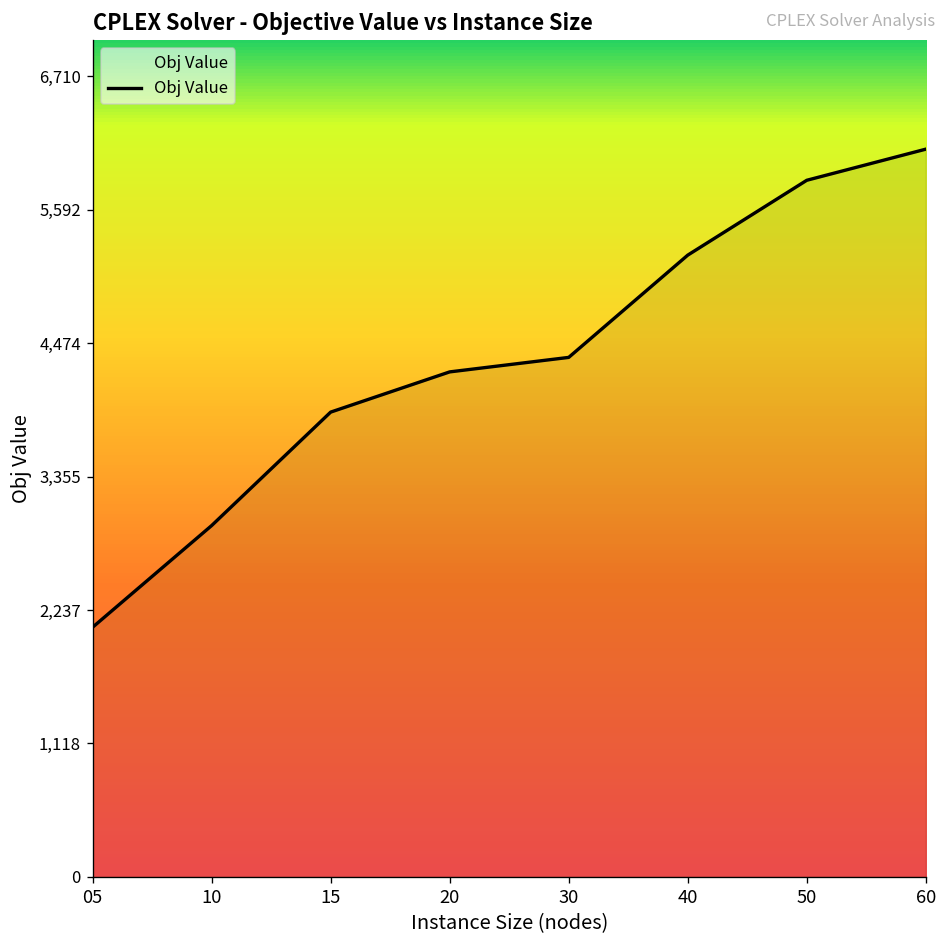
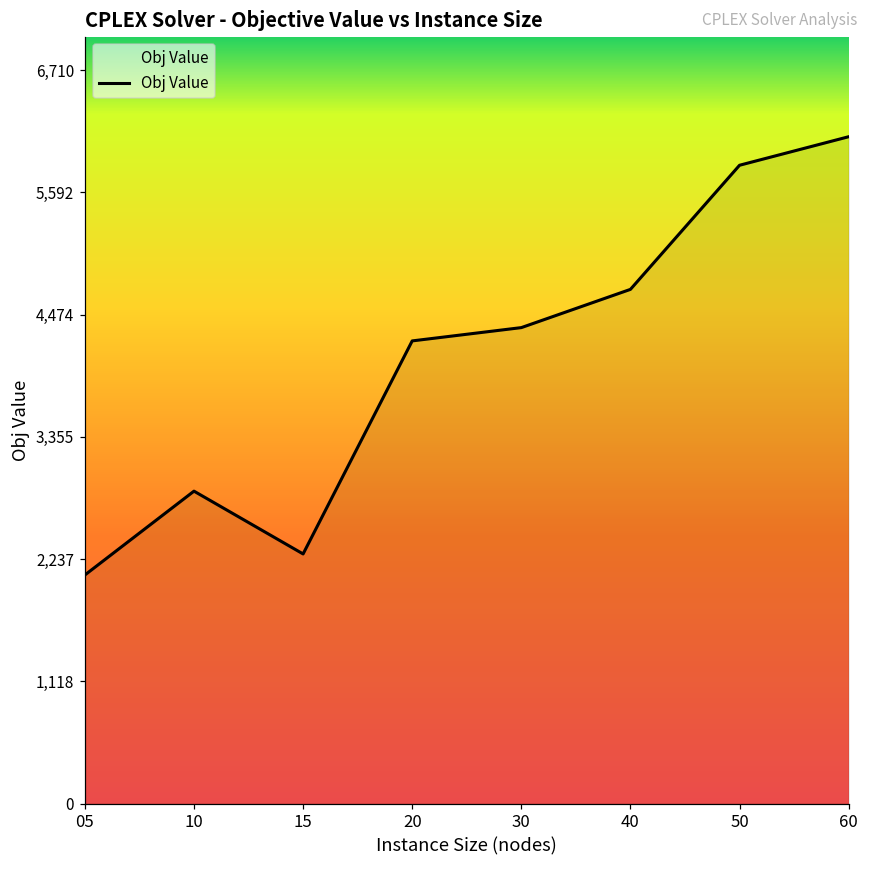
10: 2,940 -> 2,860
15: 3,900 -> 2,300
40: 5,200 -> 4,700
